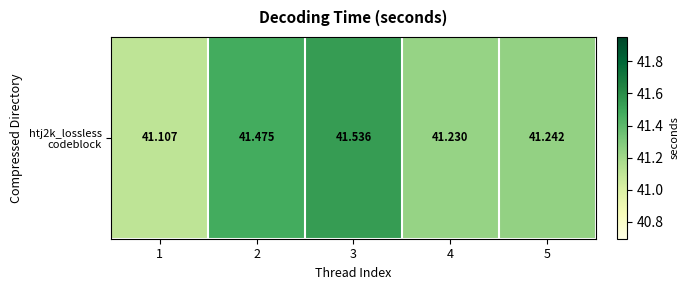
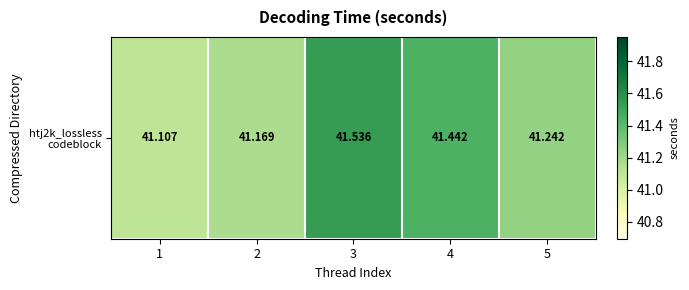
htj2k_lossless codeblock, 2: 41.475 -> 41.169
htj2k_lossless codeblock, 4: 41.230 -> 41.442
